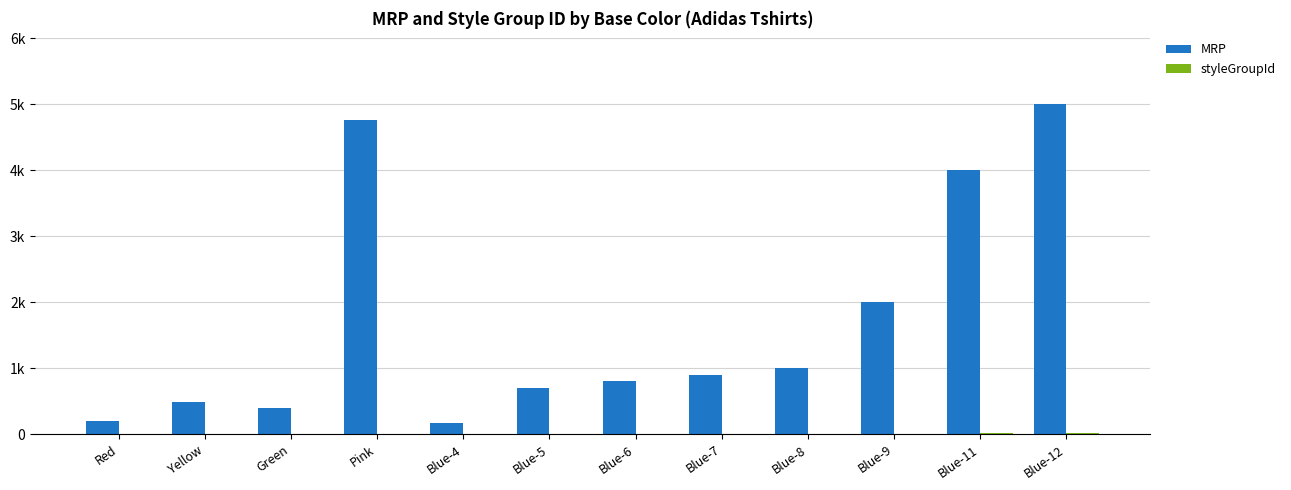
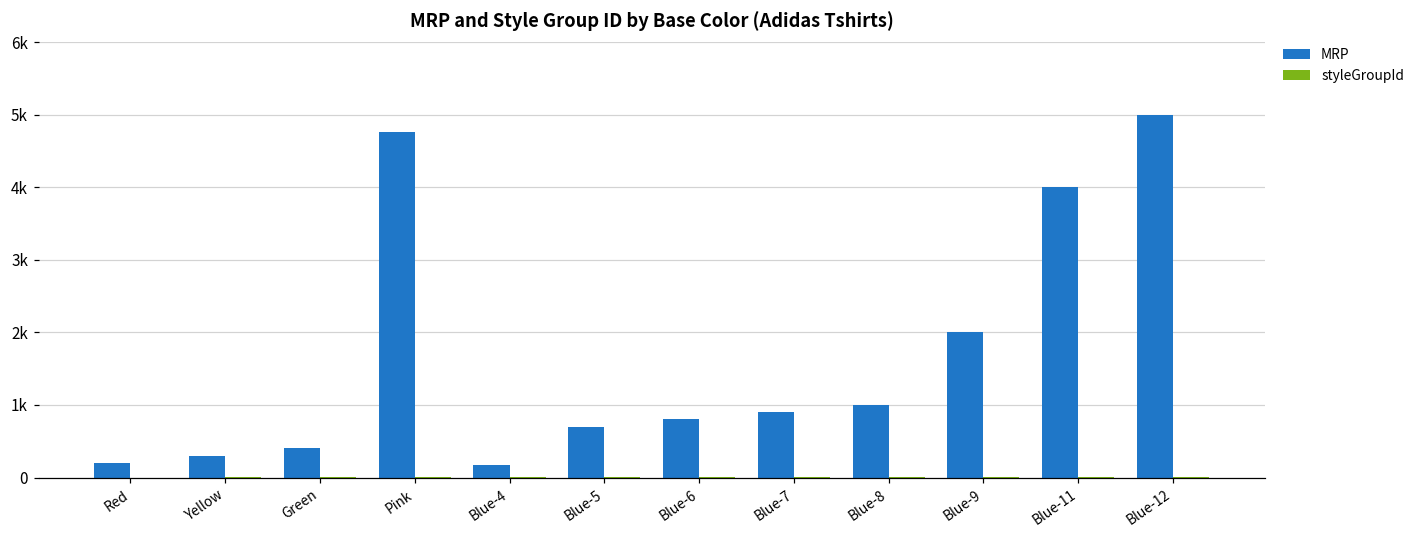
MRP, Yellow: 500 -> 300
